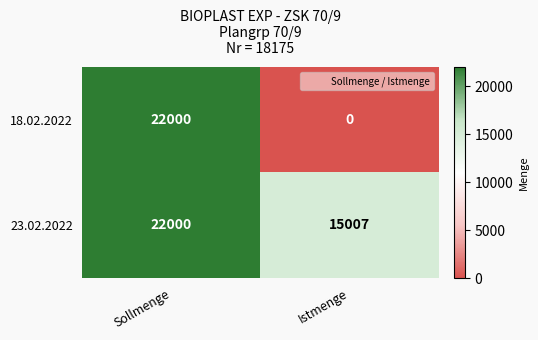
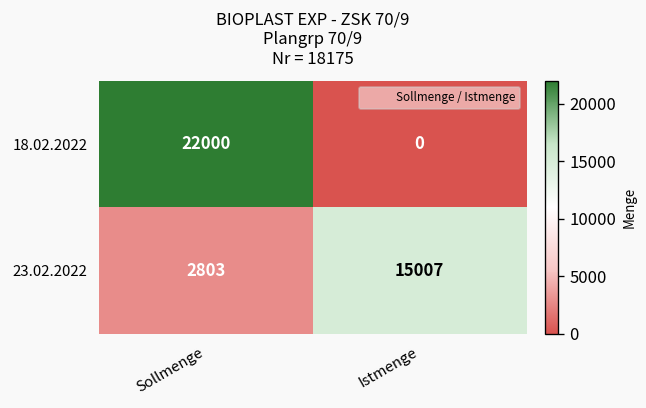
23.02.2022, Sollmenge: 22000 -> 2803
